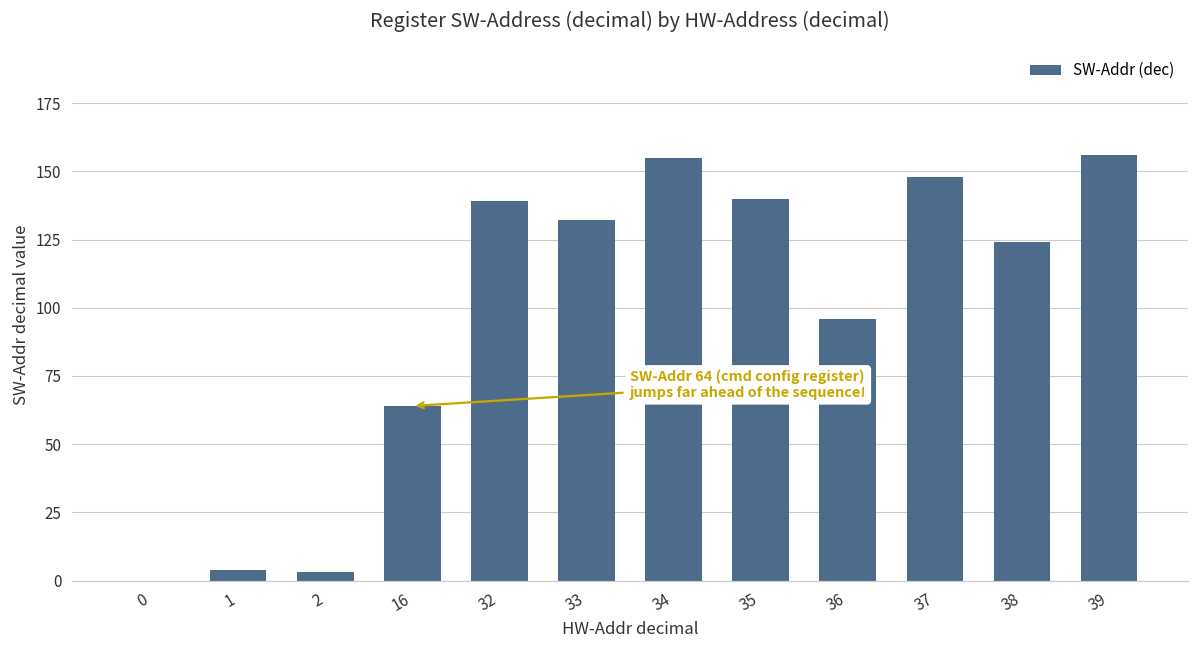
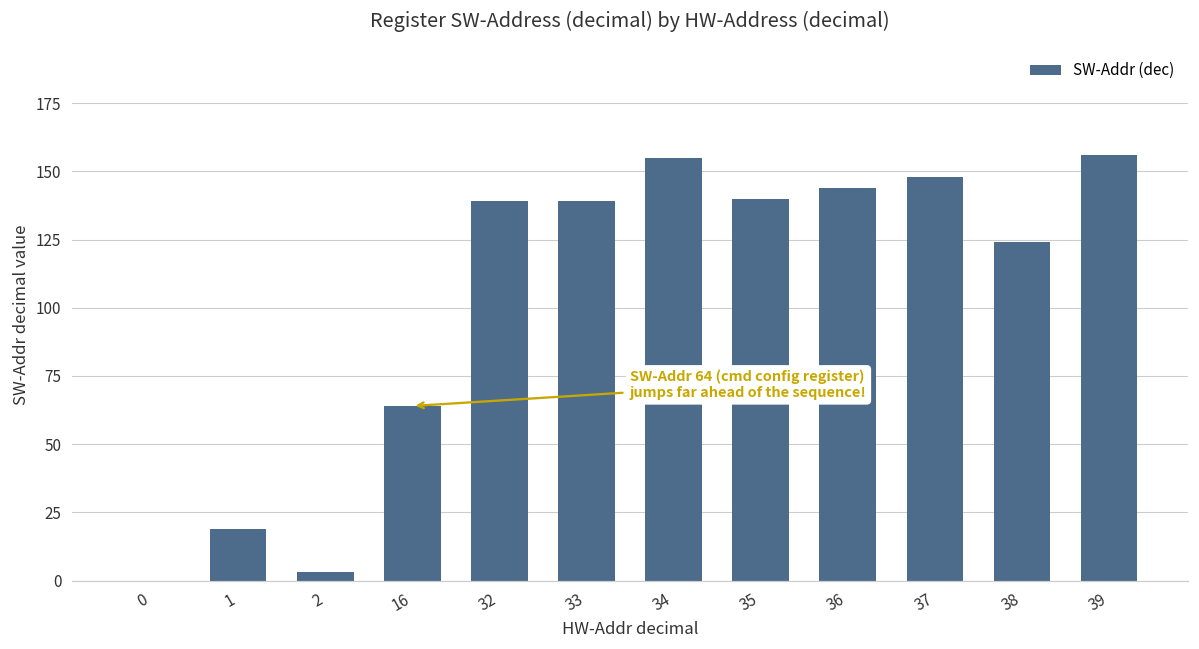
1: 4 -> 19
33: 132 -> 139
36: 96 -> 144
